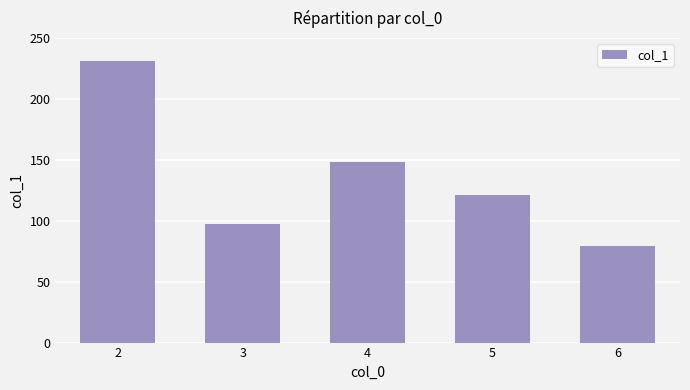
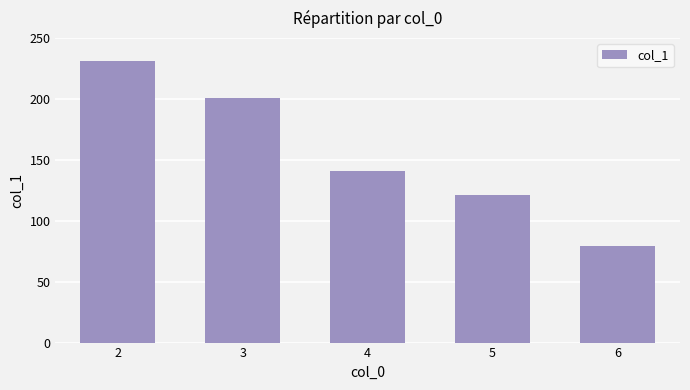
3: 97 -> 201
4: 148 -> 141
